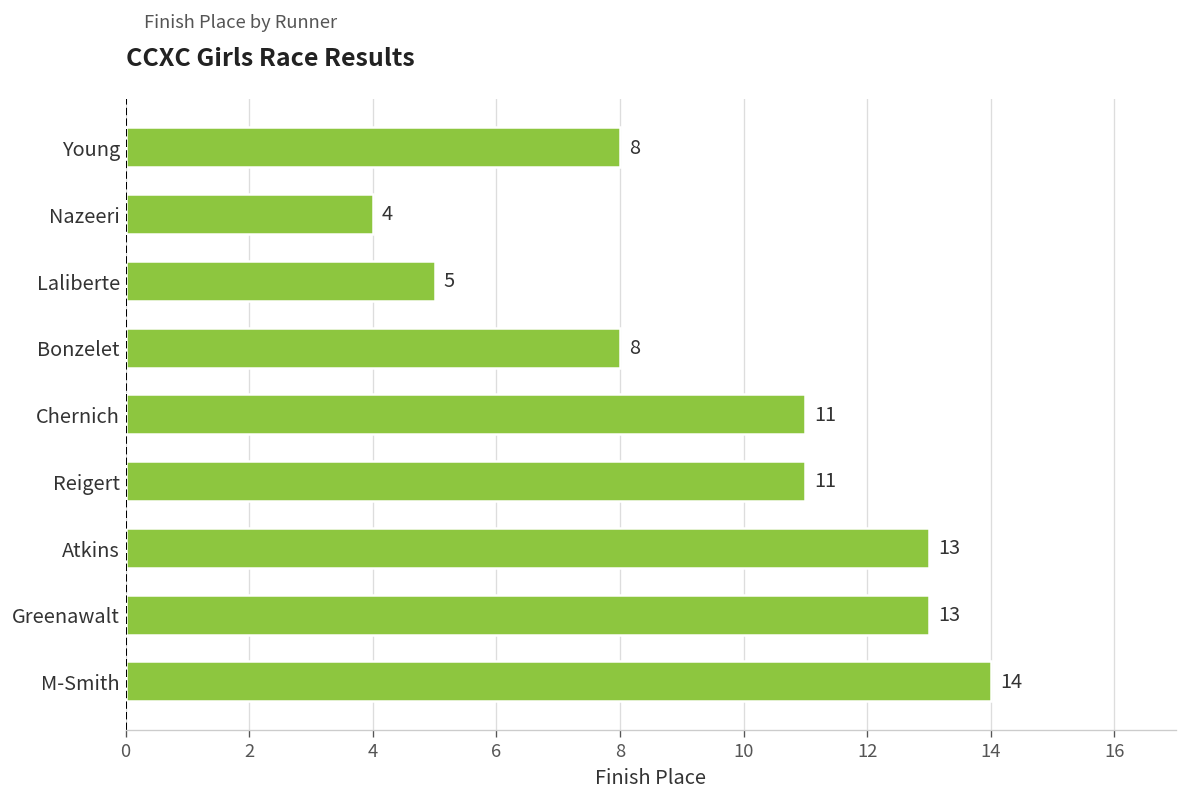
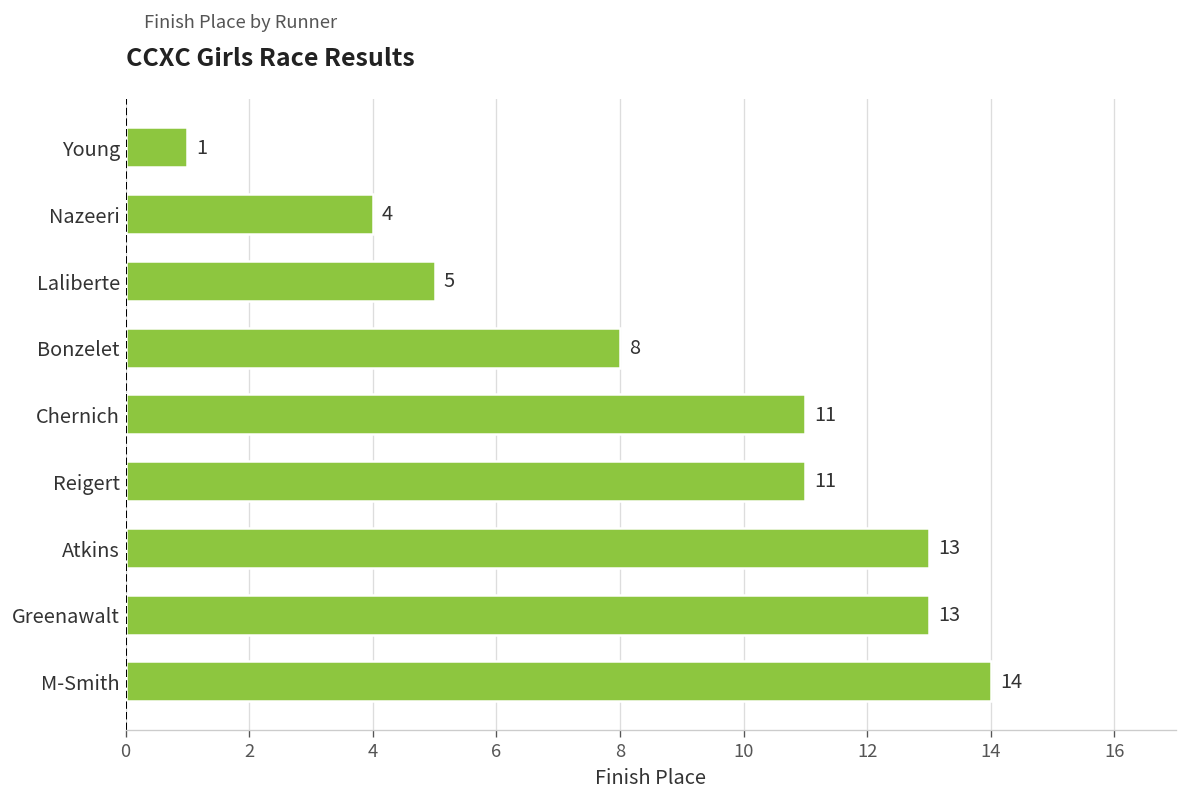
Young: 8 -> 1
